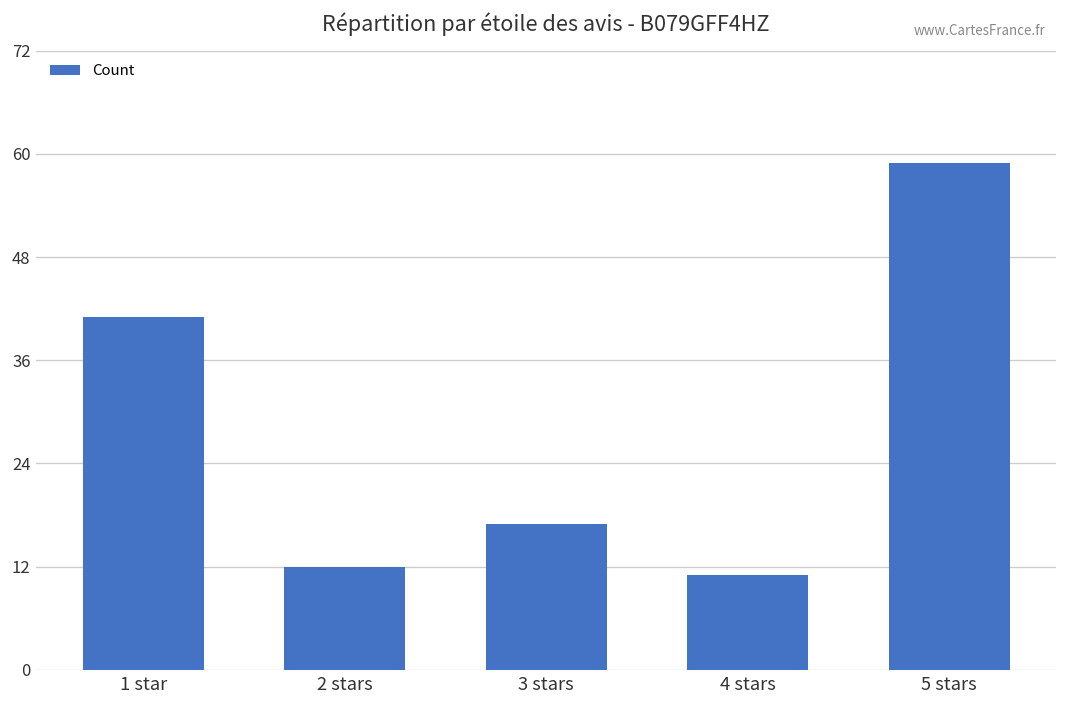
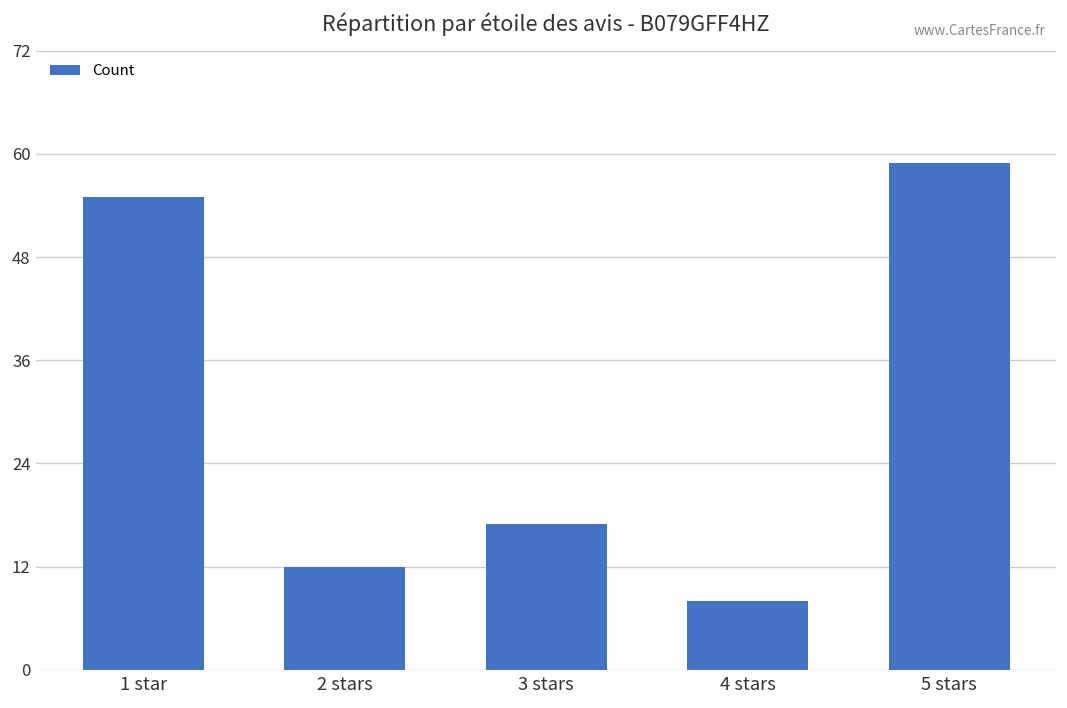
1 star: 41 -> 55
4 stars: 11 -> 8
